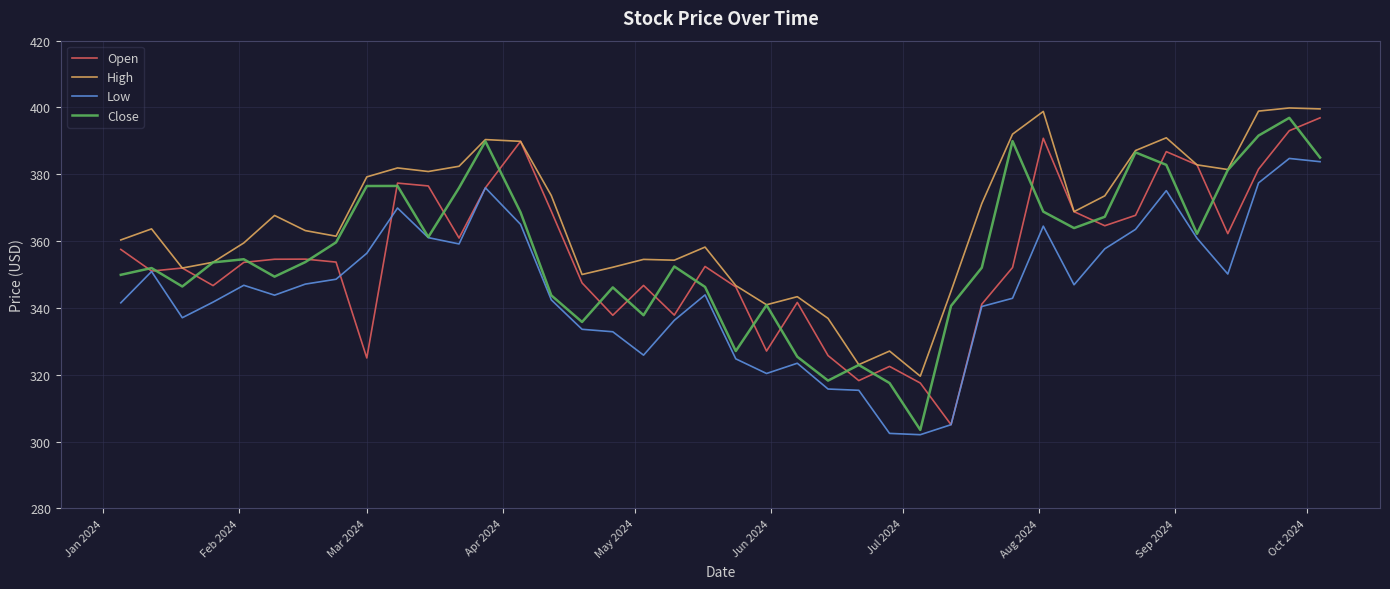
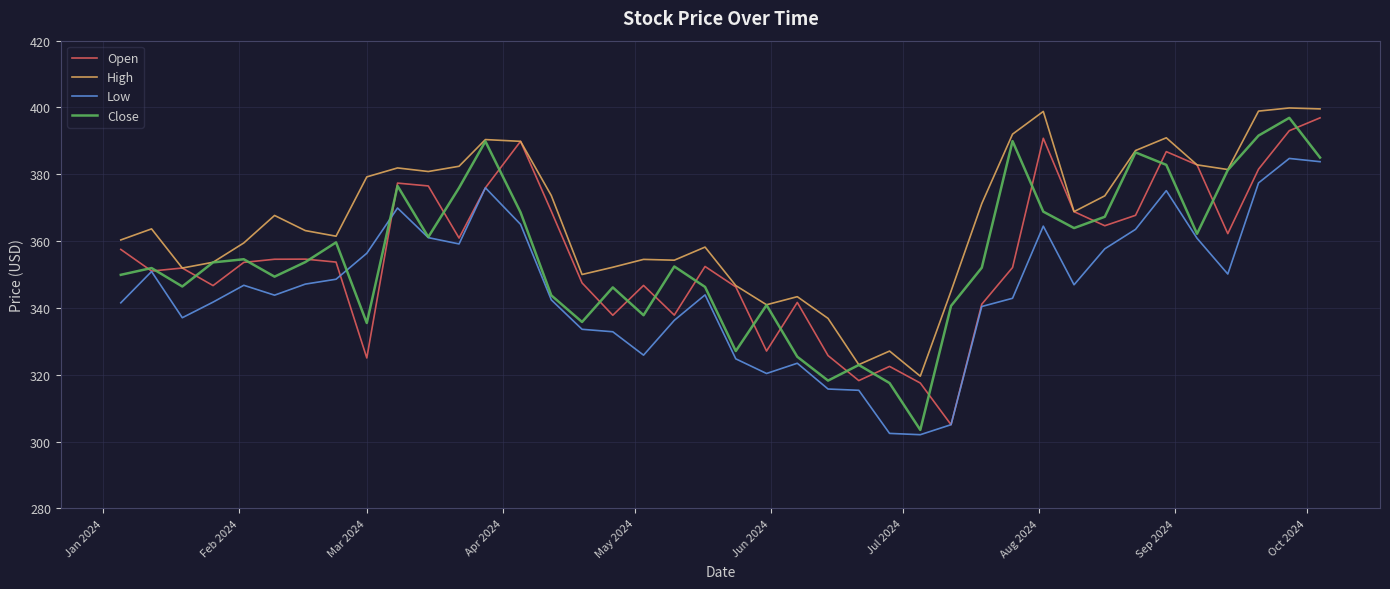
Close, Mar 2024: 377 -> 336
